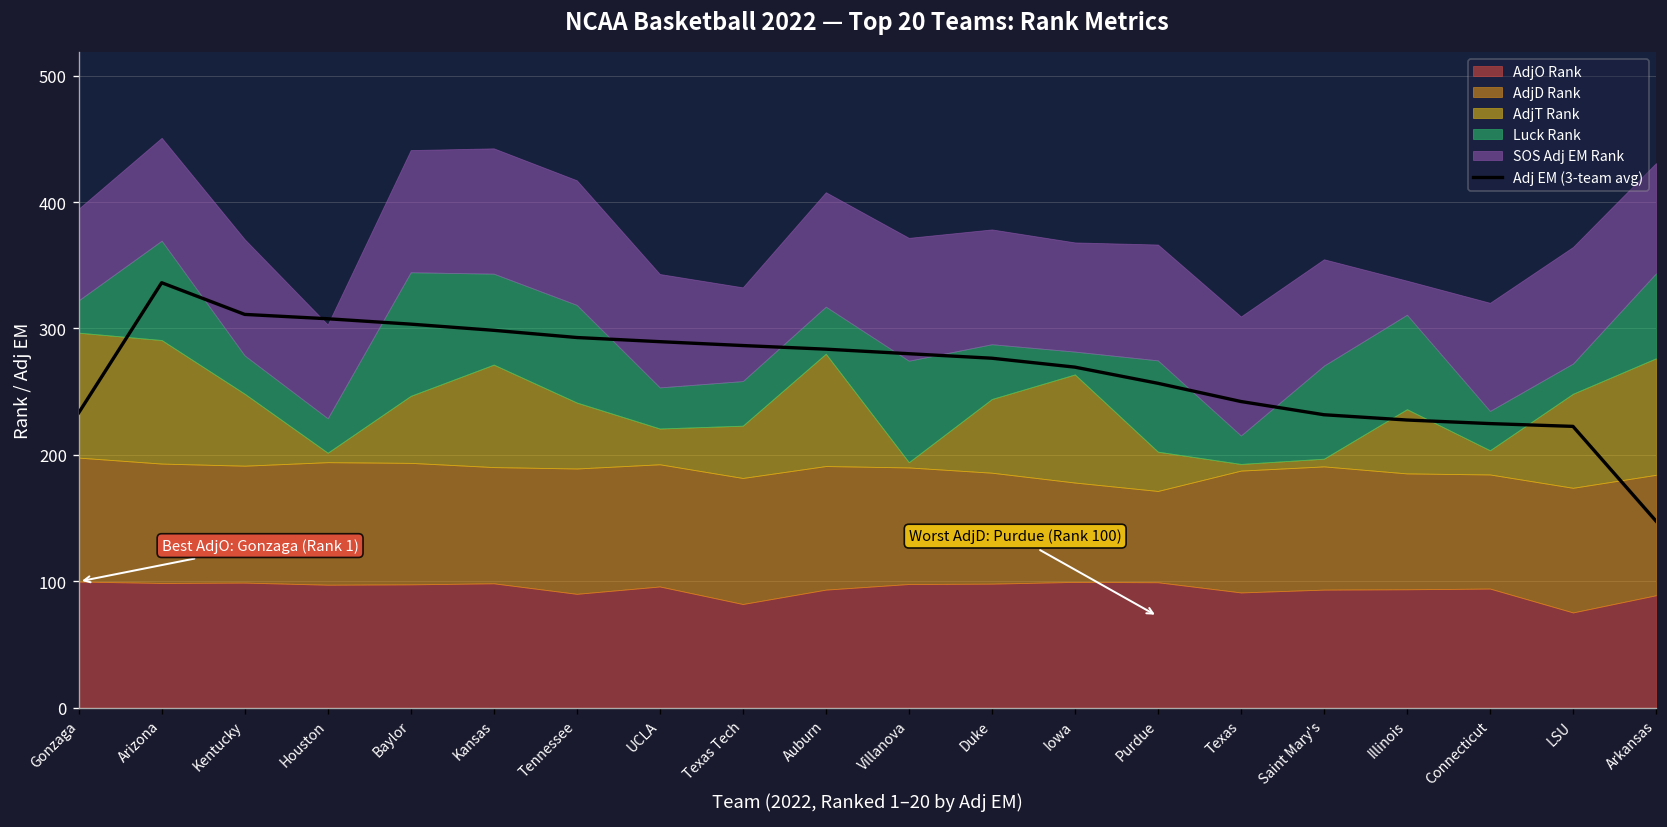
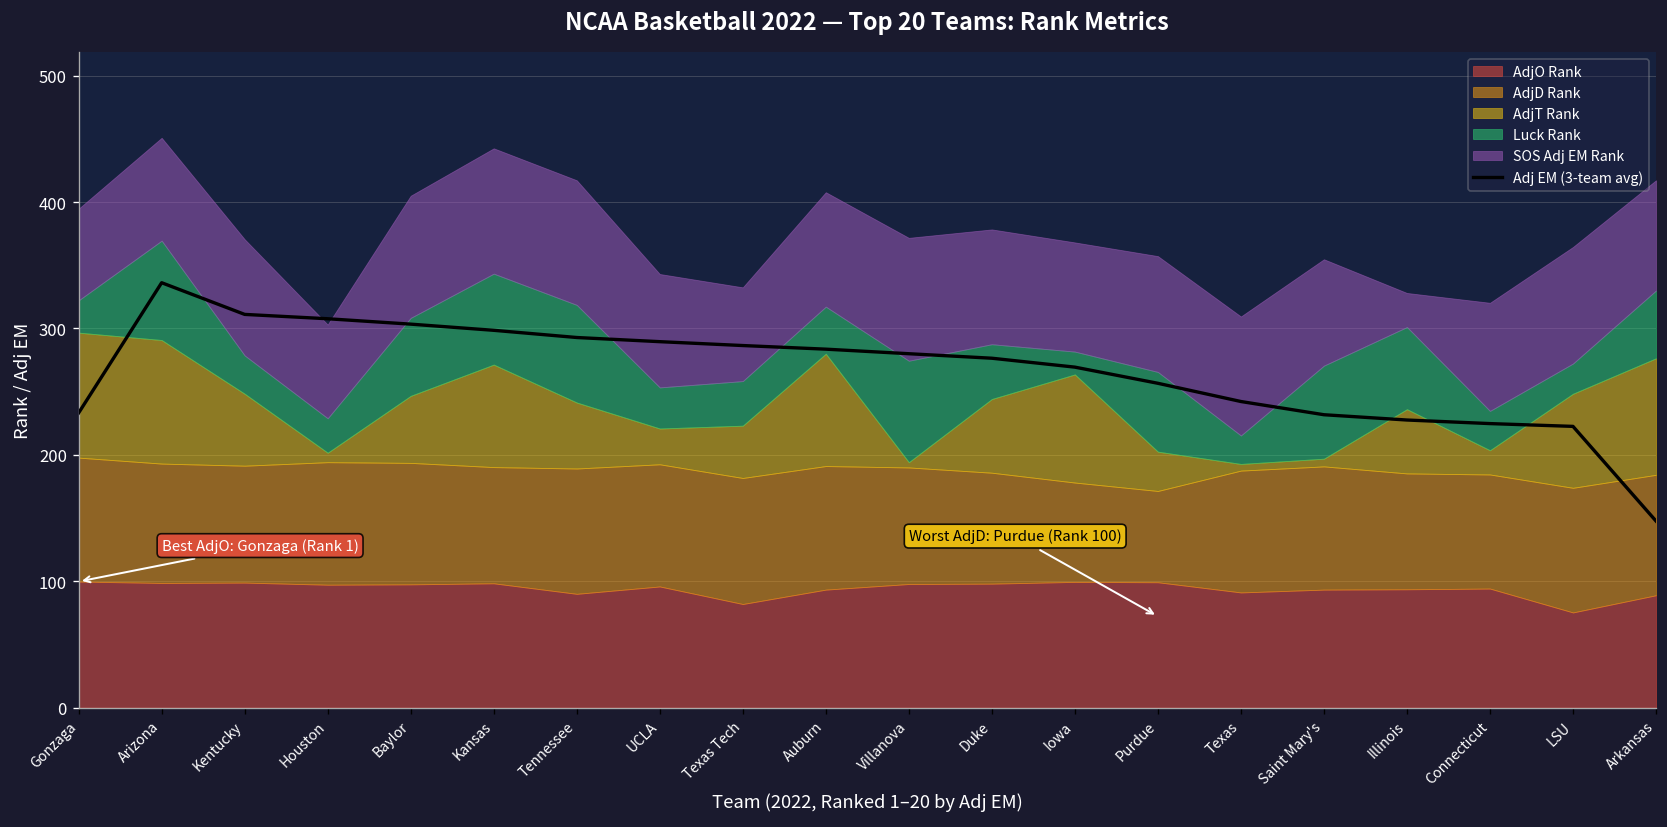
Luck Rank, Baylor: 98 -> 62
Luck Rank, Purdue: 72 -> 63
Luck Rank, Illinois: 75 -> 65
Luck Rank, Arkansas: 67 -> 54
